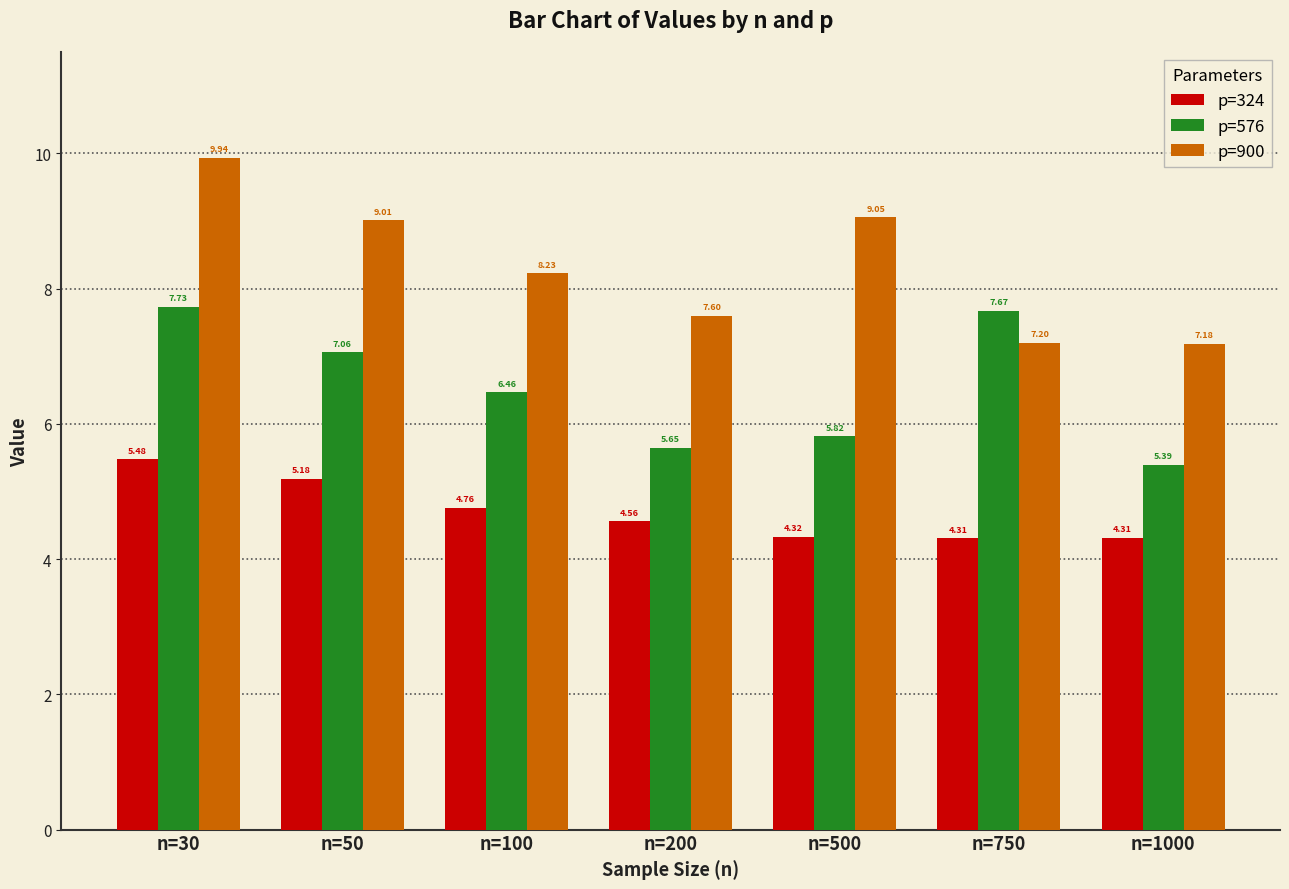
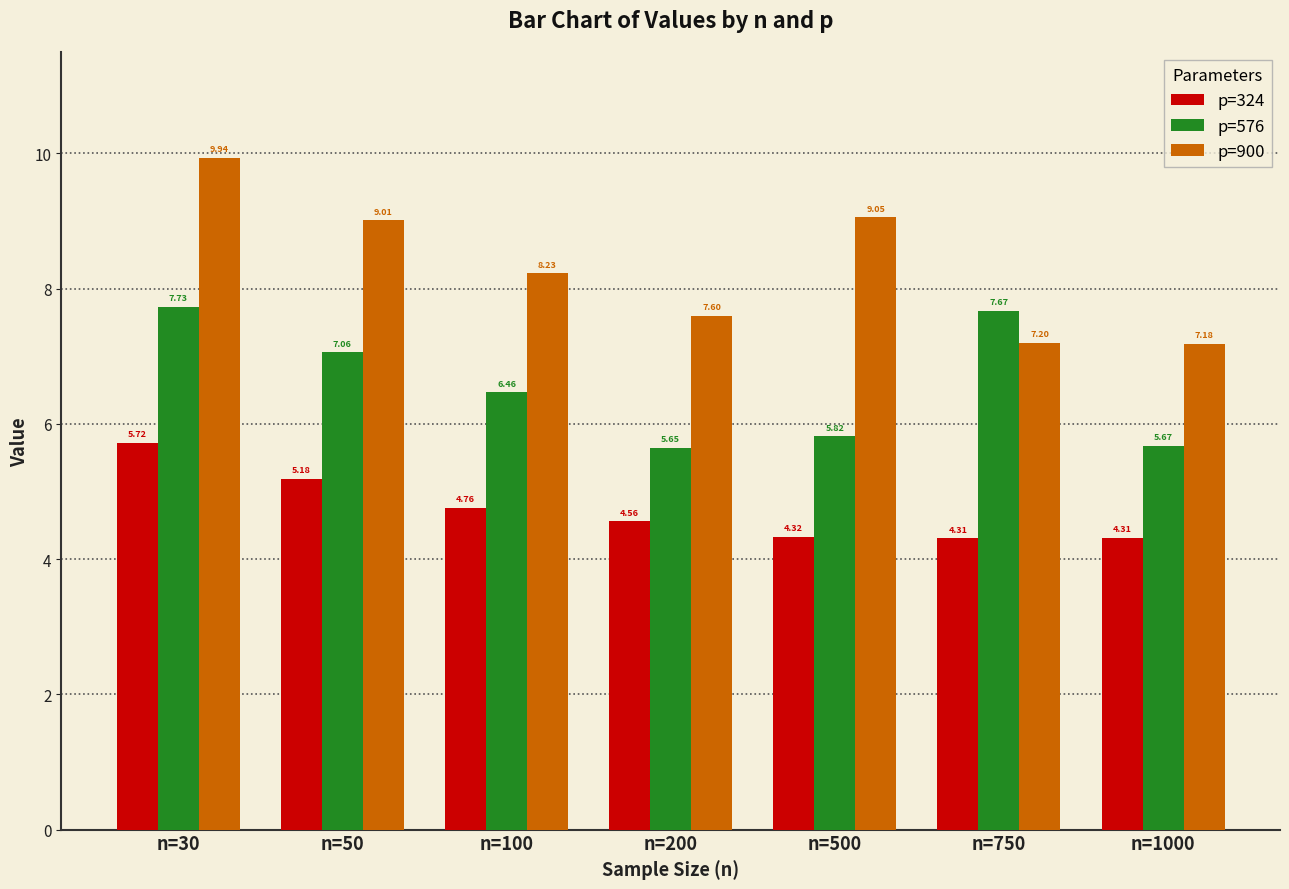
p=324, n=30: 5.48 -> 5.72
p=576, n=1000: 5.39 -> 5.67
